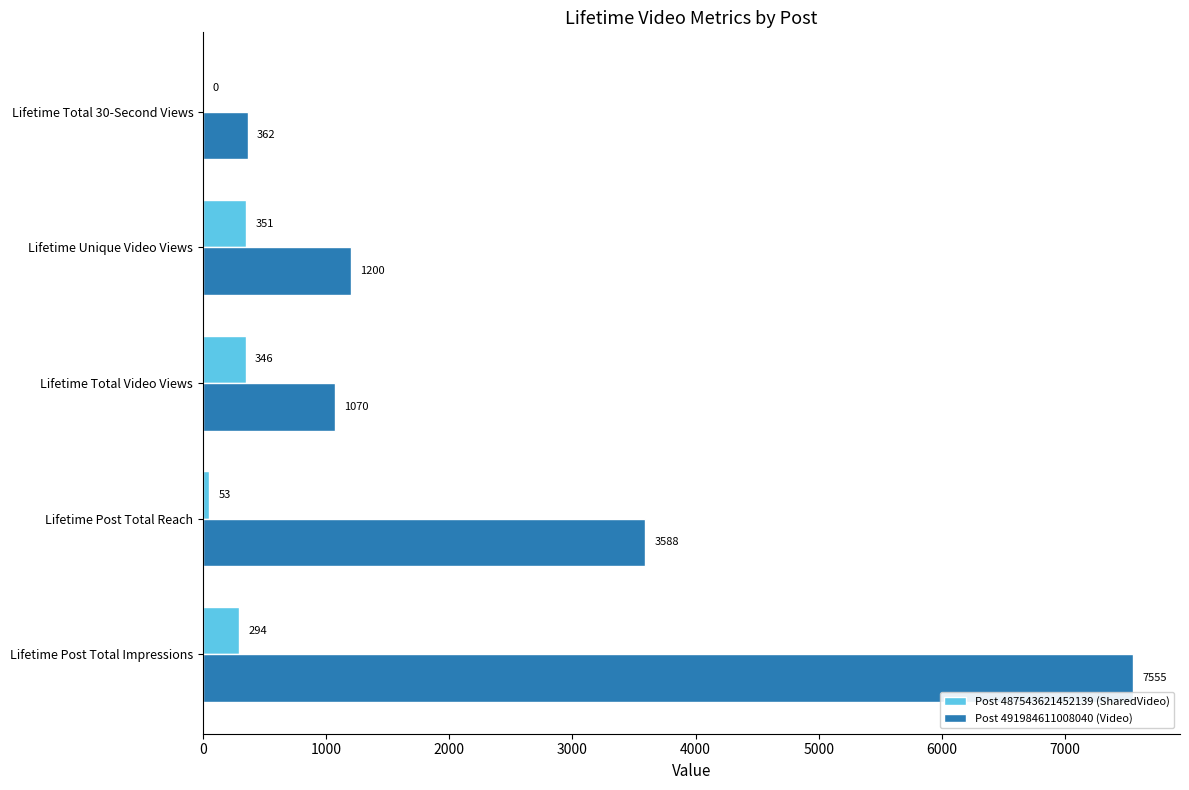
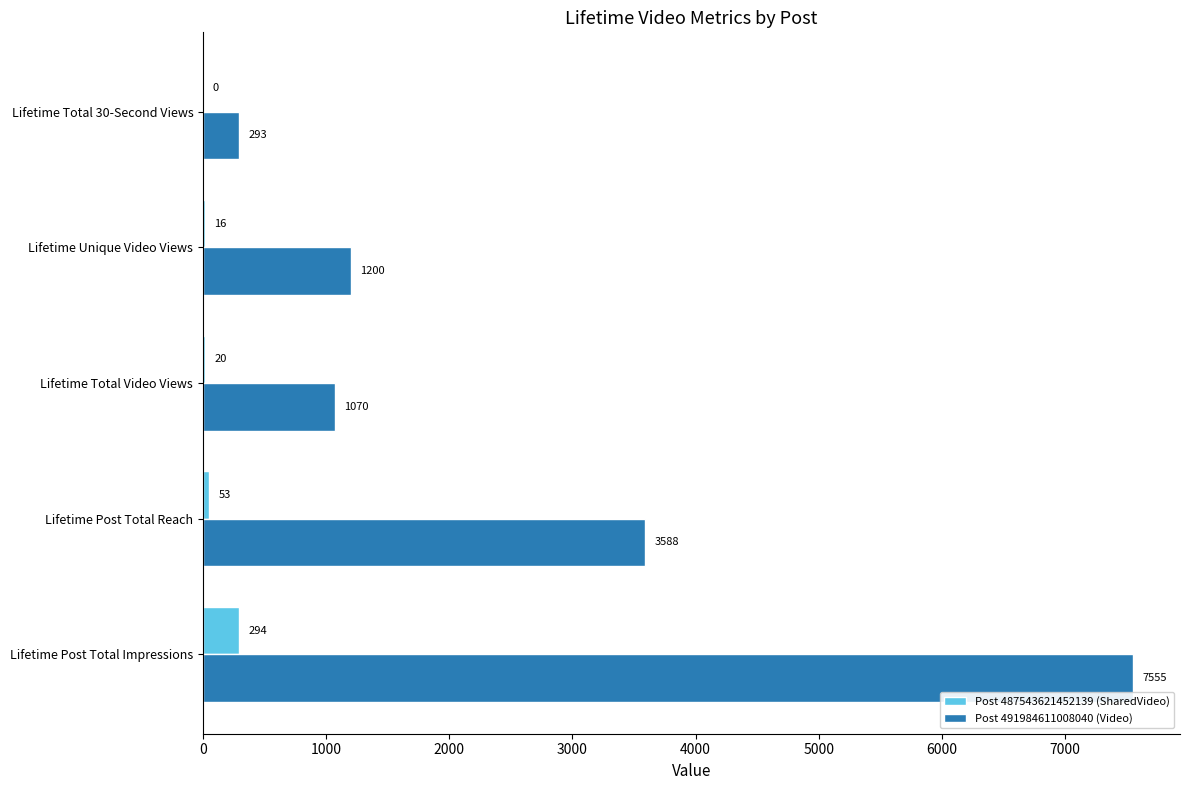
Post 491984611008040 (Video), Lifetime Total 30-Second Views: 362 -> 293
Post 487543621452139 (SharedVideo), Lifetime Unique Video Views: 351 -> 16
Post 487543621452139 (SharedVideo), Lifetime Total Video Views: 346 -> 20
